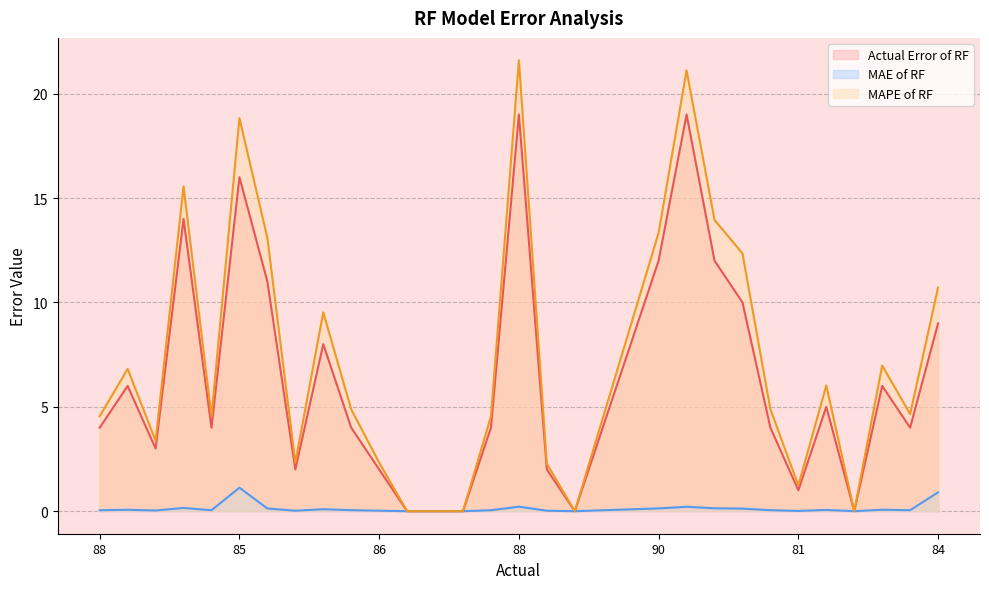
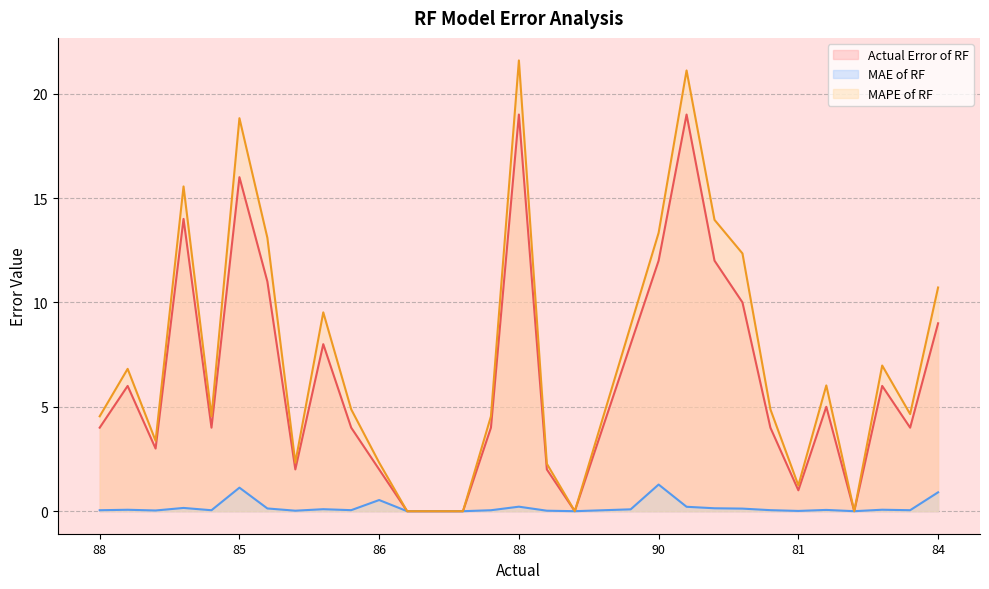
MAE of RF, 86: 0.0 -> 0.5
MAE of RF, 90: 0.1 -> 1.3
